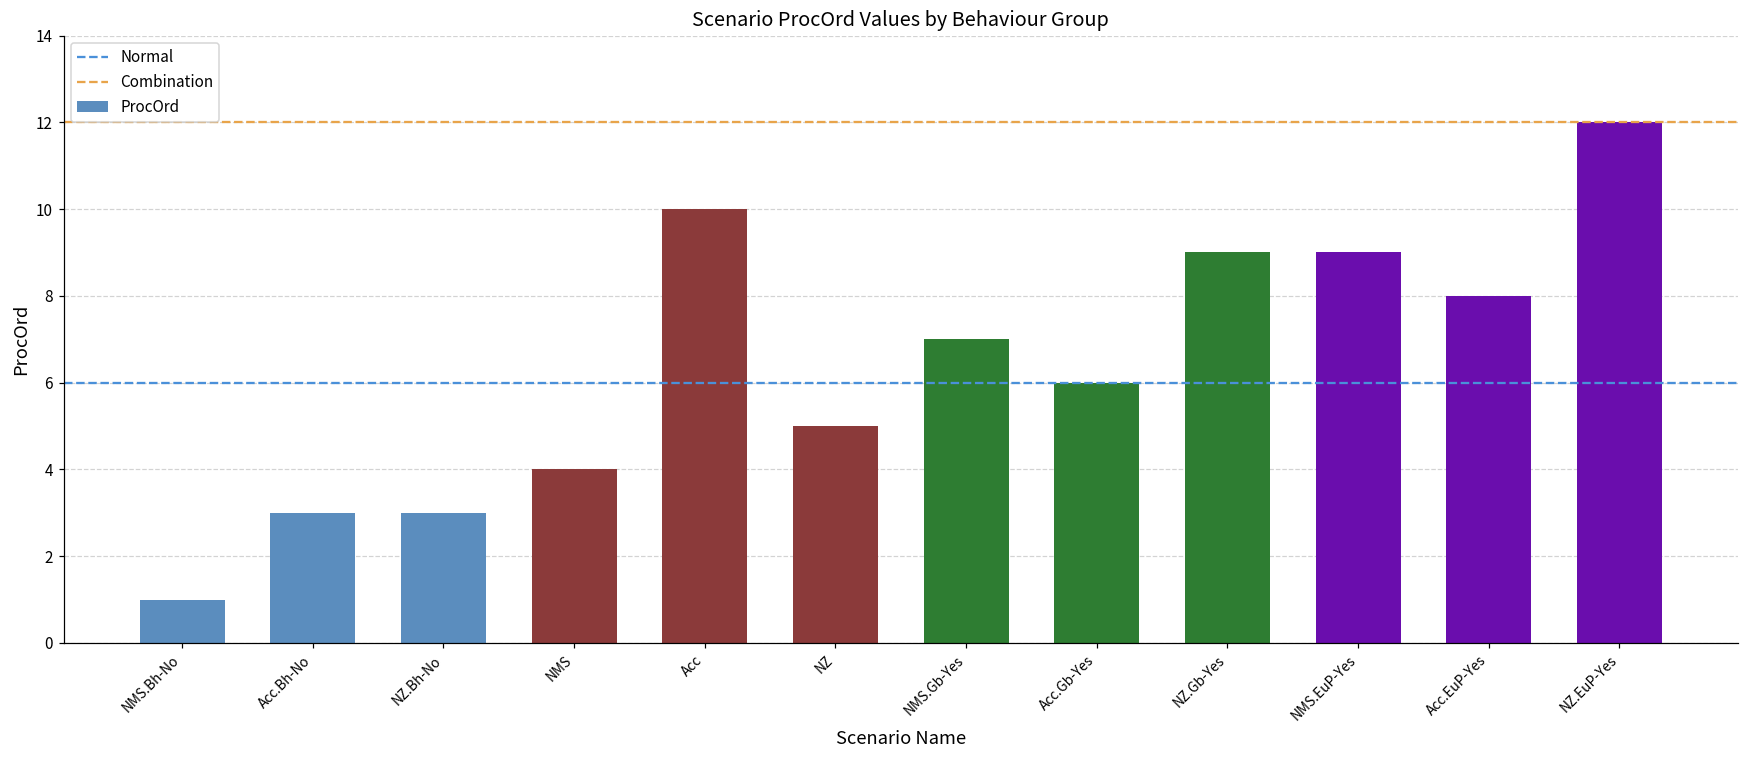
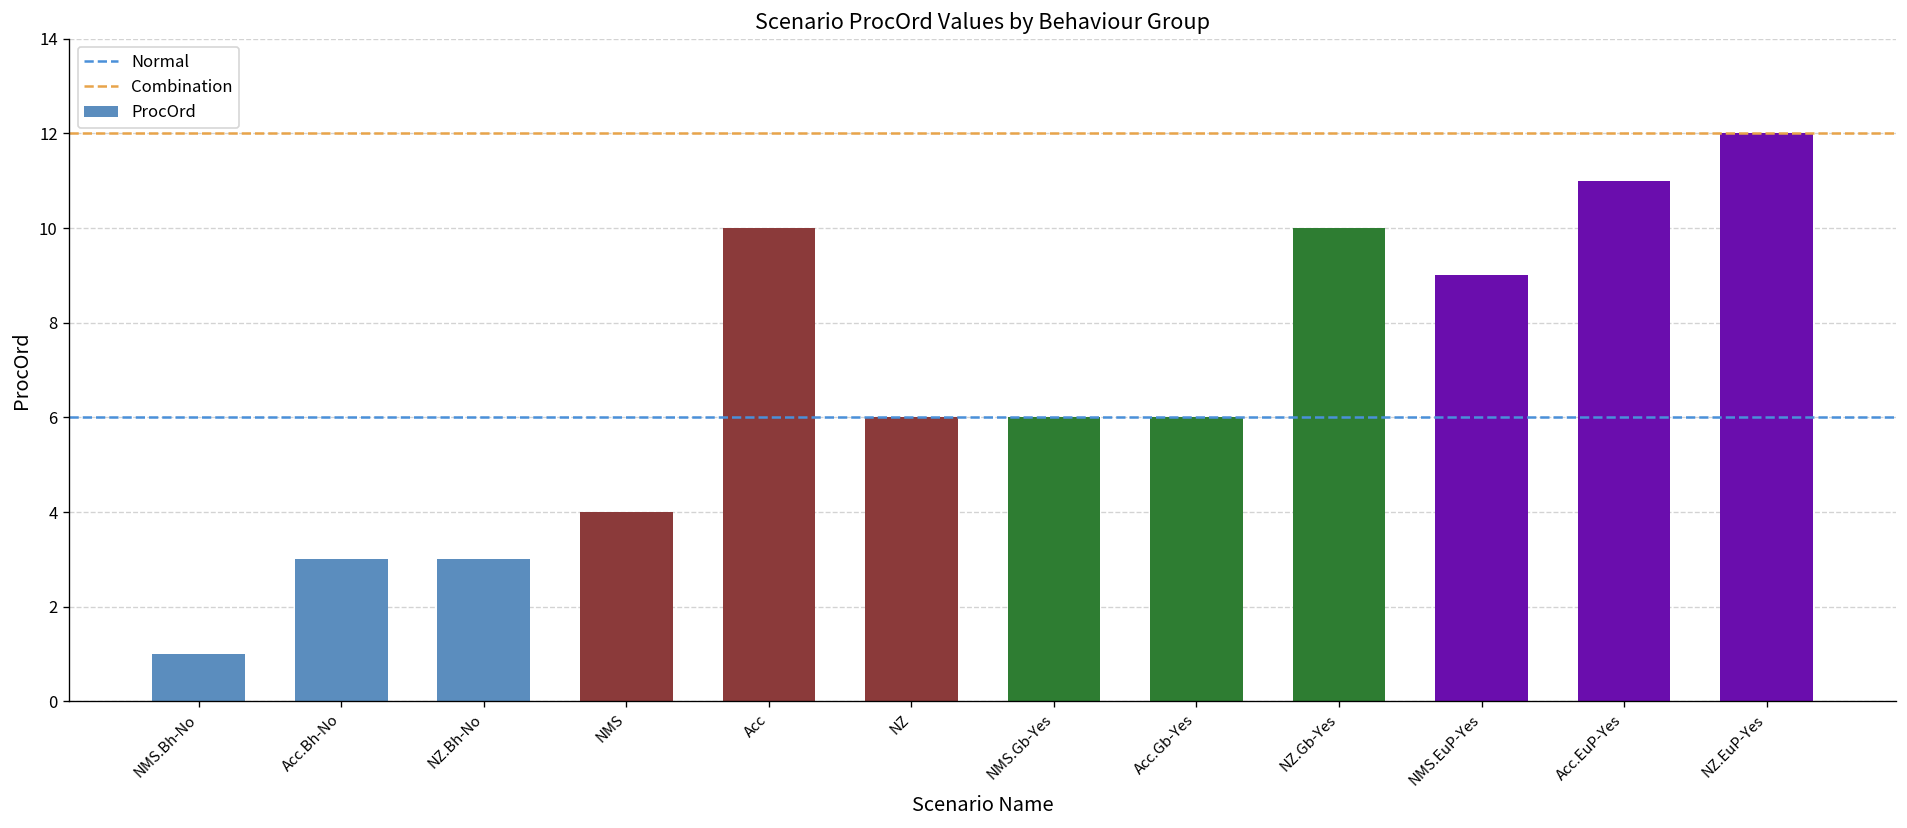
NZ: 5 -> 6
NMS.Gb-Yes: 7 -> 6
NZ.Gb-Yes: 9 -> 10
Acc.EuP-Yes: 8 -> 11
